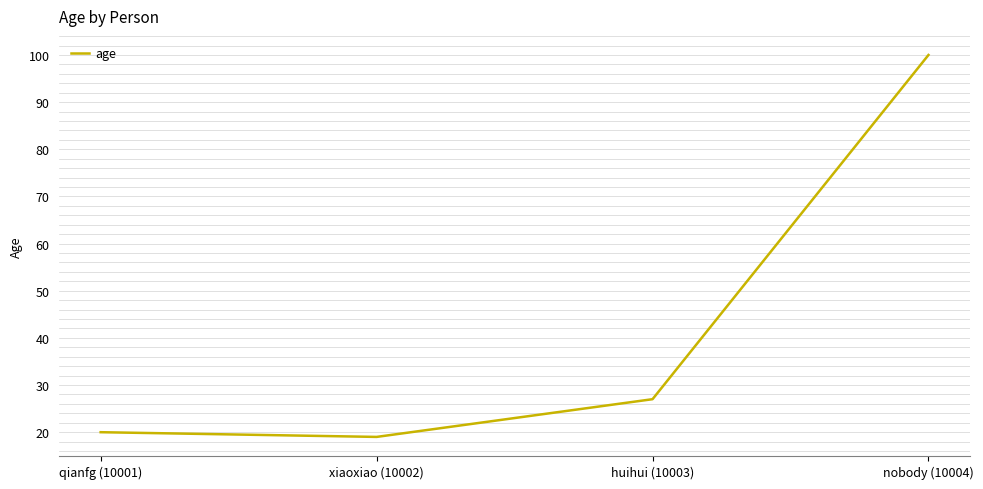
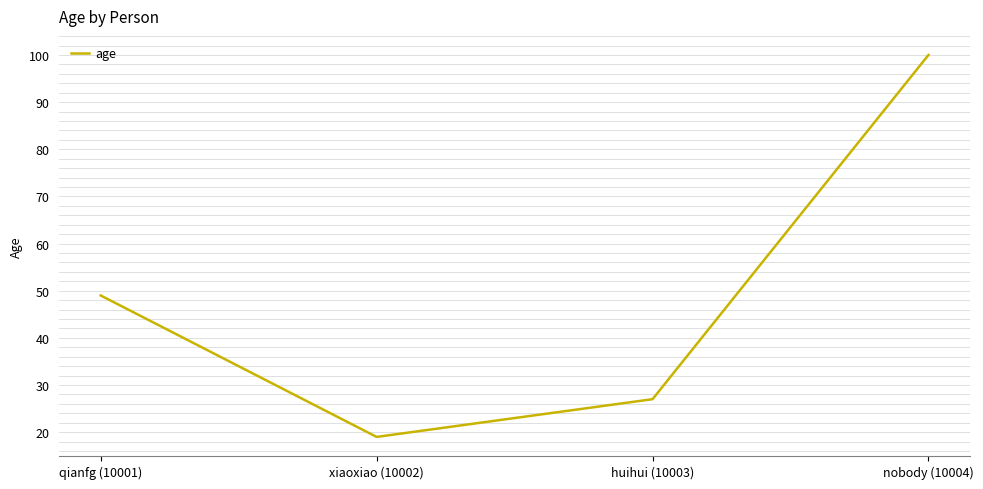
qianfg (10001): 20 -> 49
